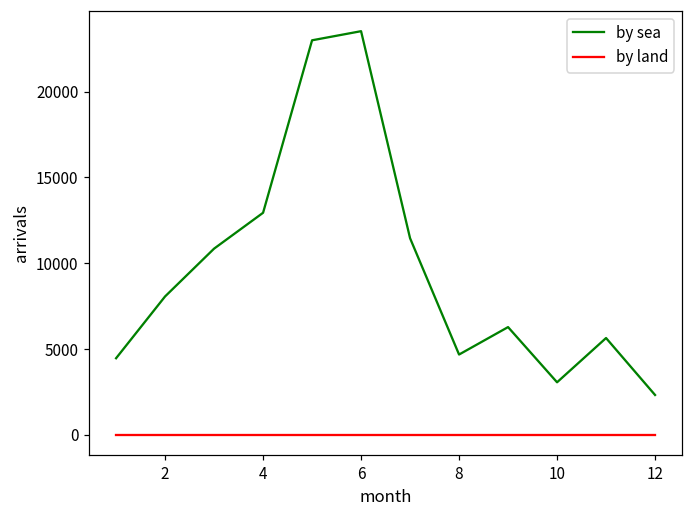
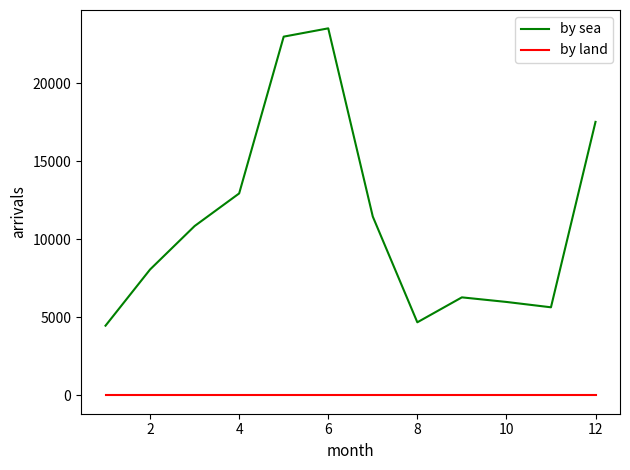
by sea, 10: 3100 -> 6000
by sea, 12: 2300 -> 17500
